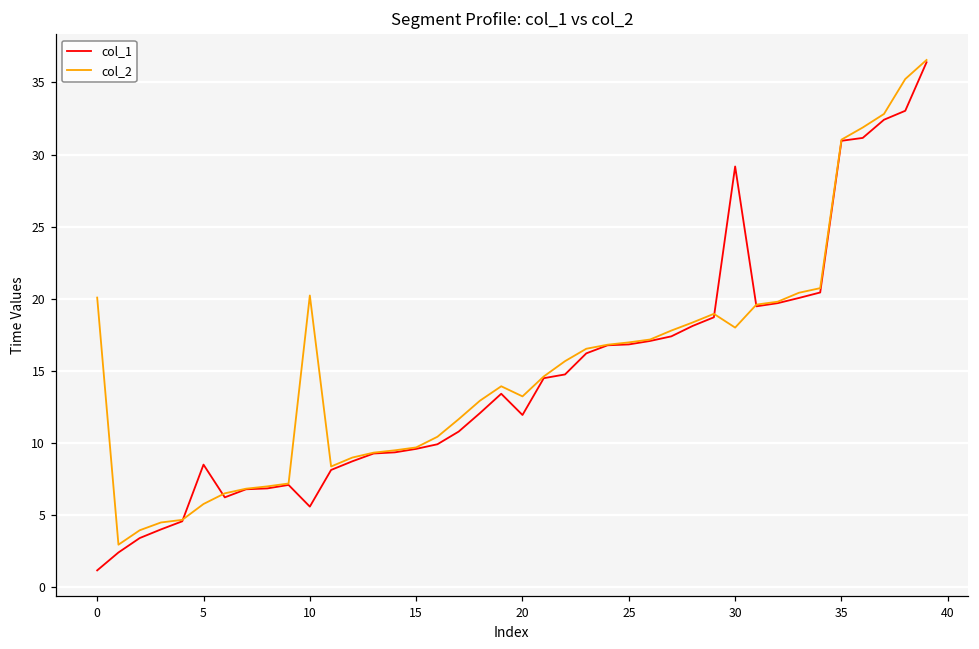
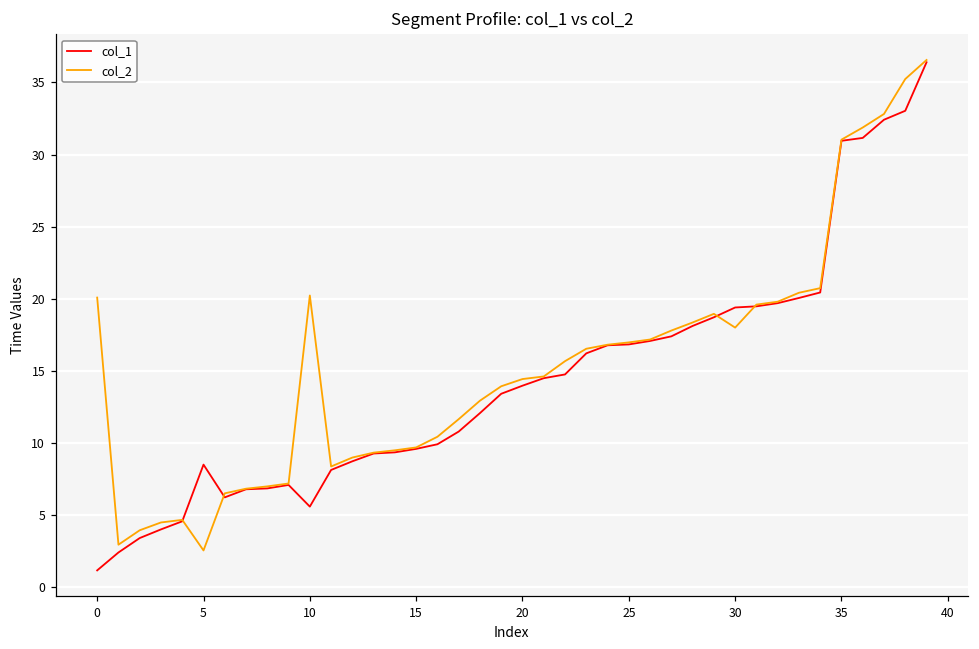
col_2, 5: 5.8 -> 2.6
col_1, 20: 11.9 -> 14.0
col_2, 20: 13.2 -> 14.4
col_1, 30: 29.2 -> 19.4
